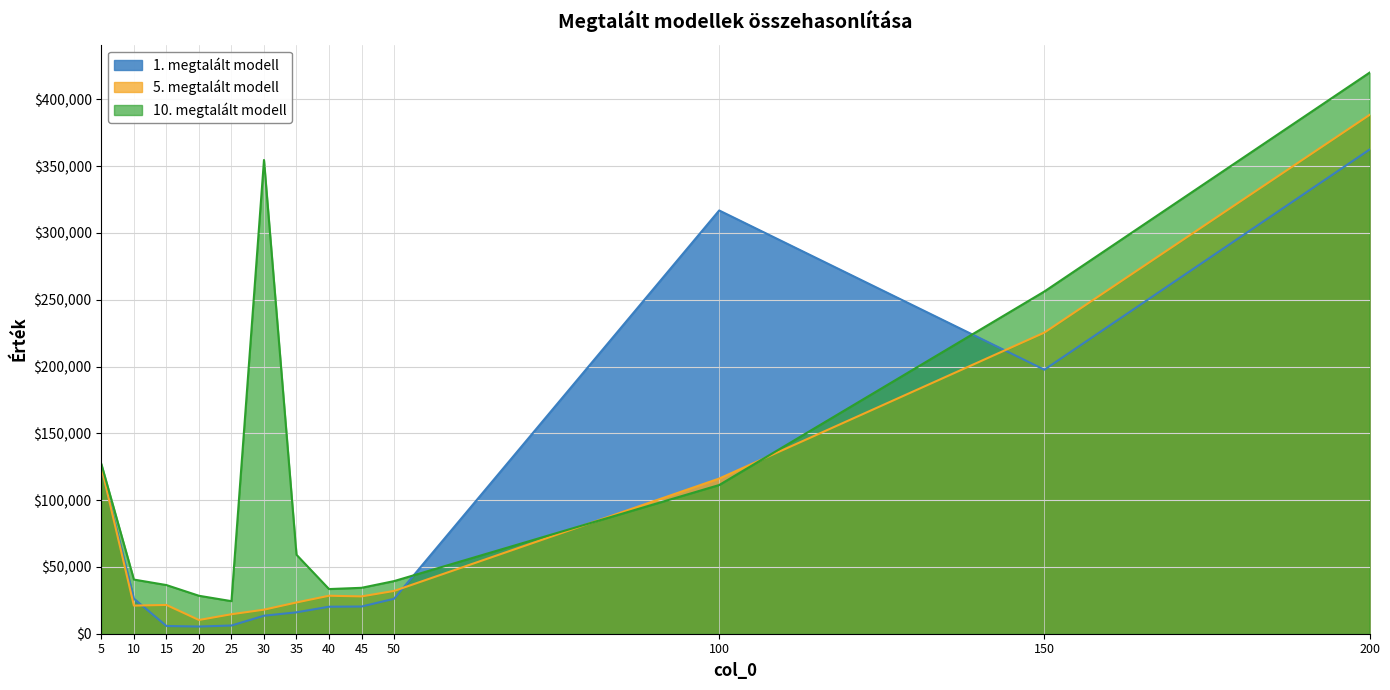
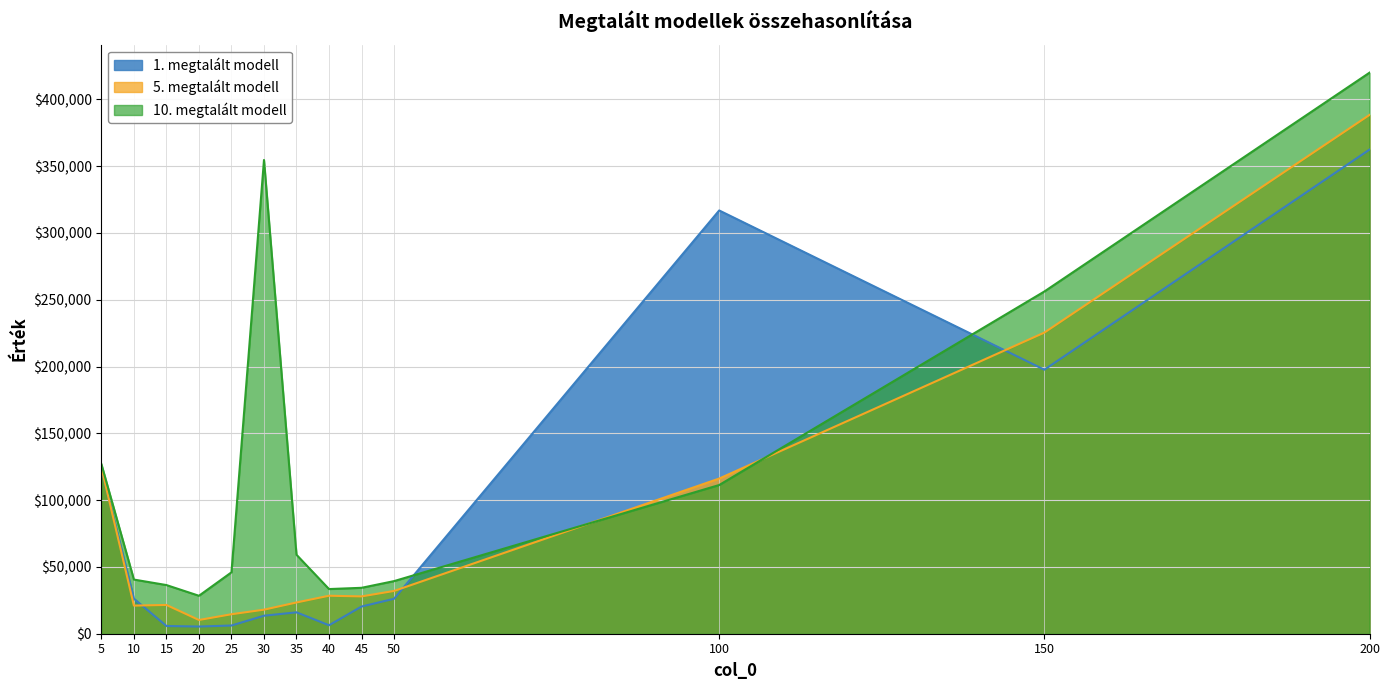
10. megtalált modell, 25: $24,000 -> $46,000
1. megtalált modell, 40: $20,000 -> $6,000
